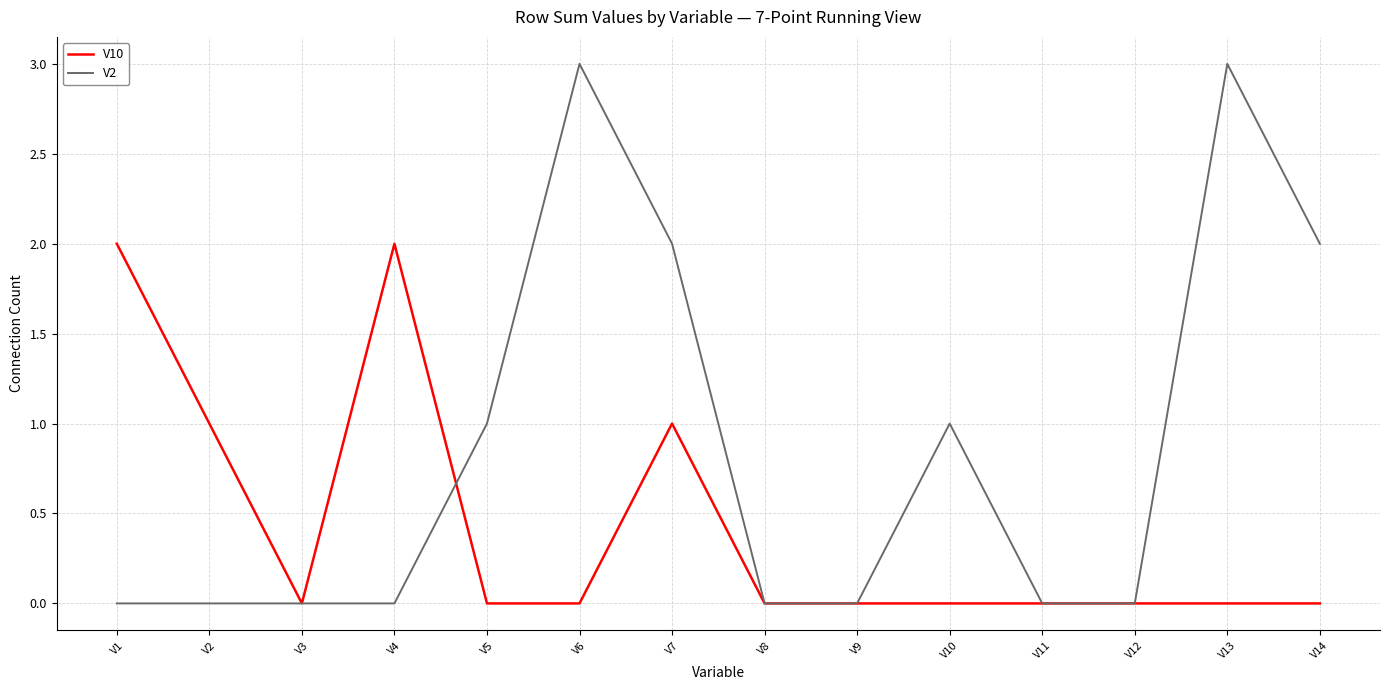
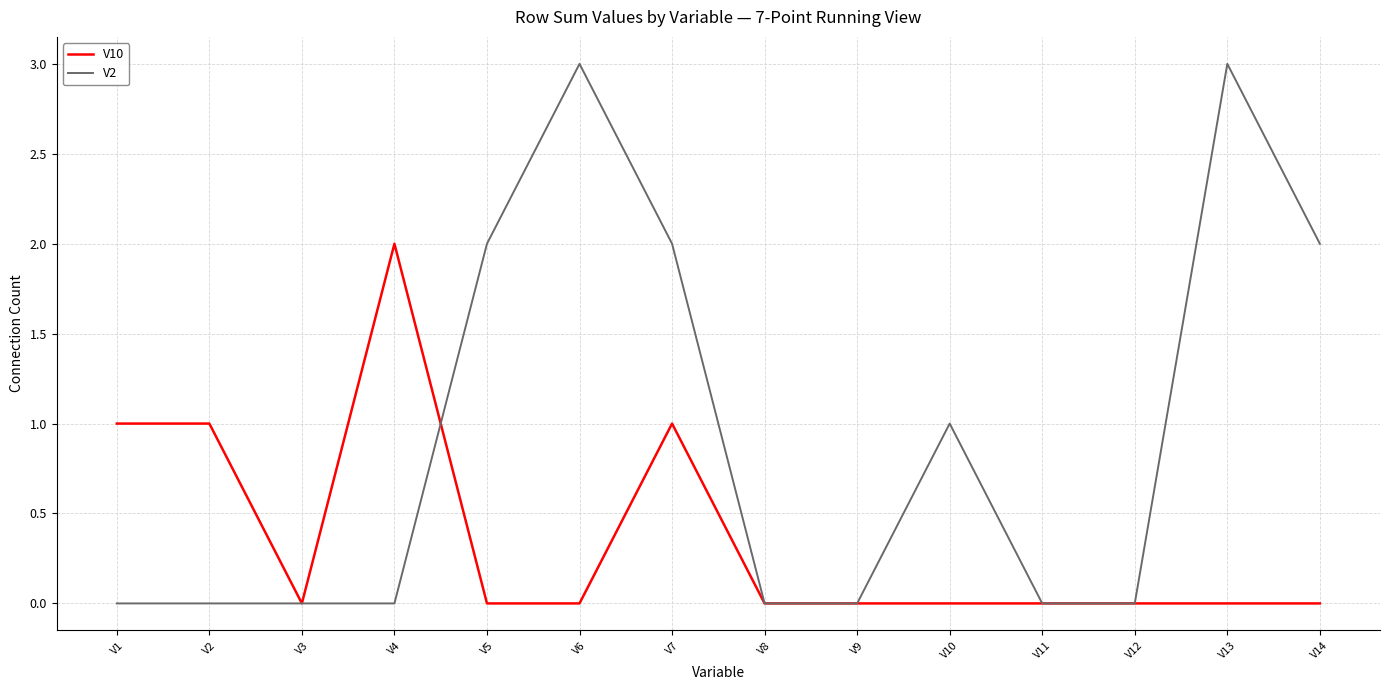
V10, V1: 2 -> 1
V2, V5: 1 -> 2
